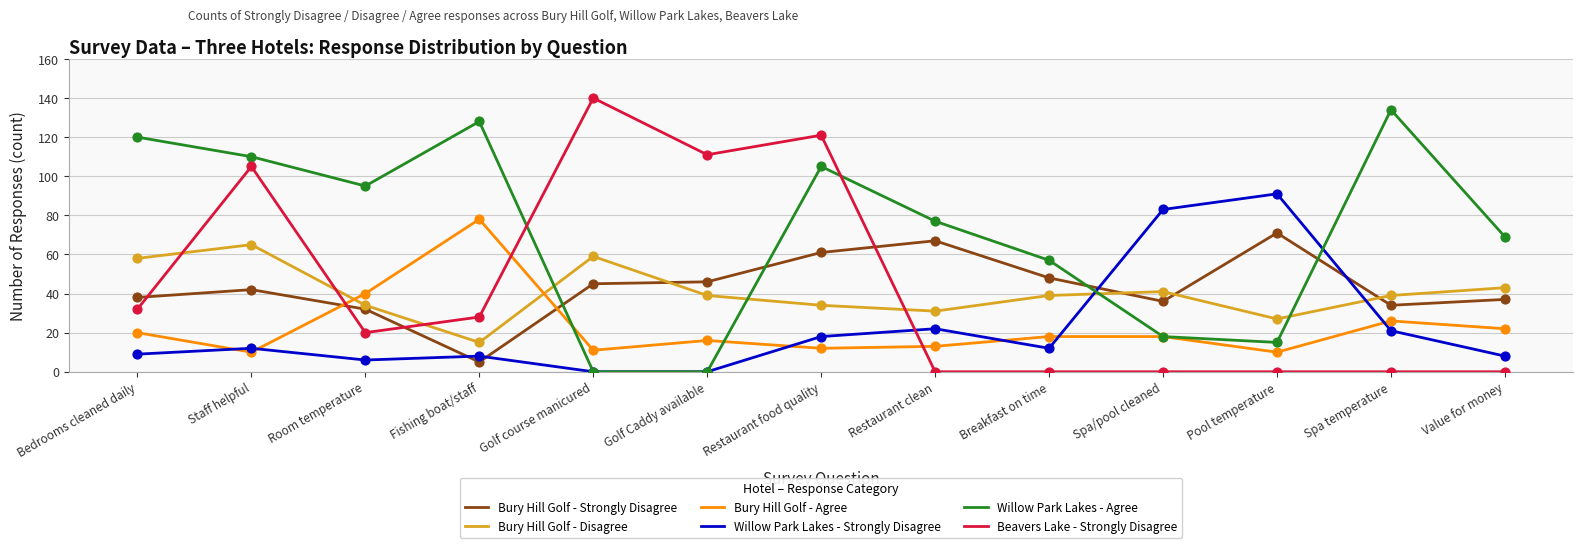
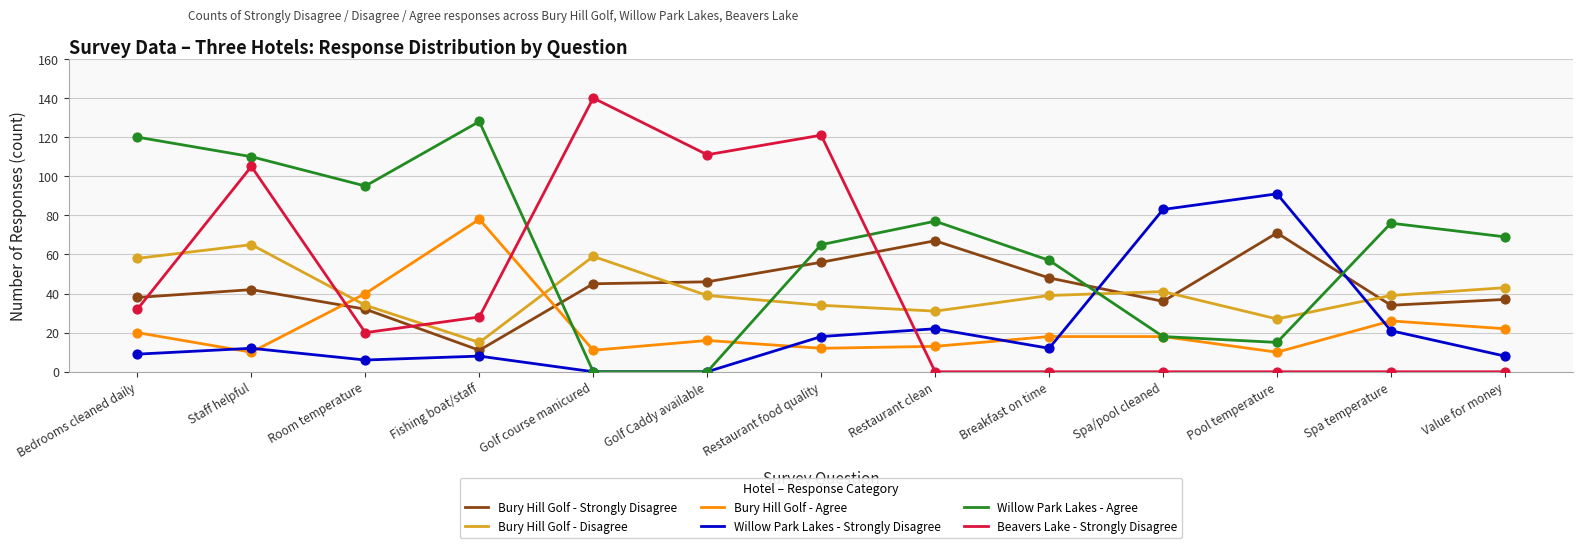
Bury Hill Golf - Strongly Disagree, Fishing boat/staff: 5 -> 11
Bury Hill Golf - Strongly Disagree, Restaurant food quality: 61 -> 56
Willow Park Lakes - Agree, Restaurant food quality: 105 -> 65
Willow Park Lakes - Agree, Spa temperature: 134 -> 76
